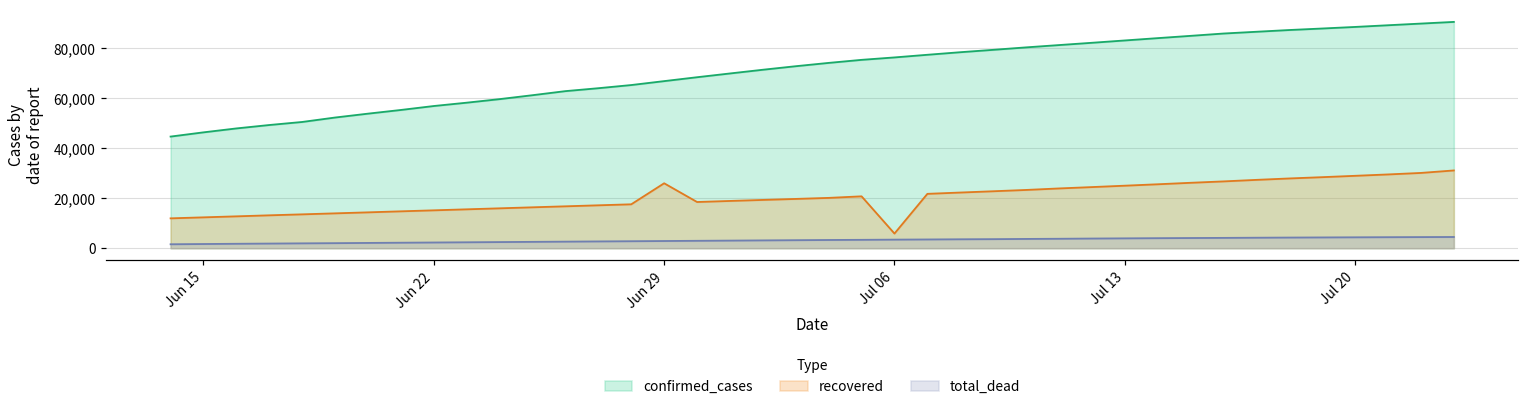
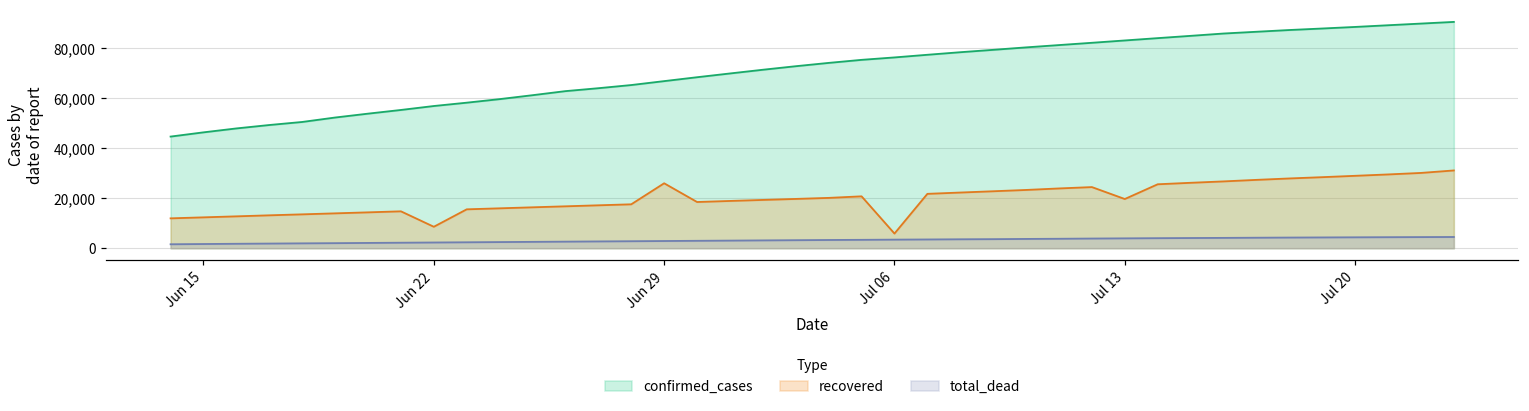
recovered, Jun 22: 15,000 -> 9,000
recovered, Jul 13: 25,000 -> 20,000
